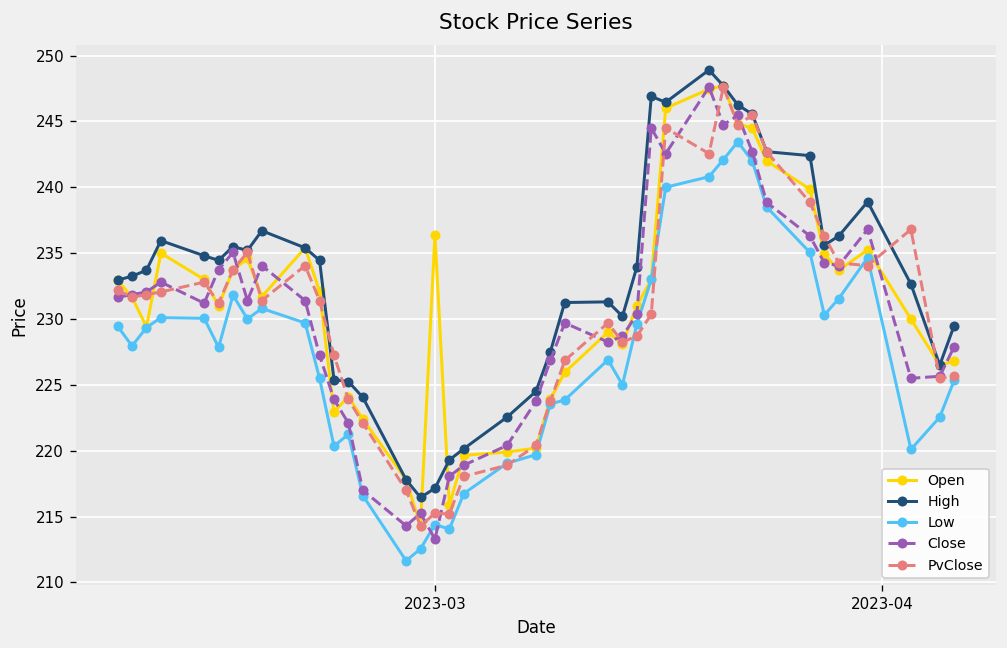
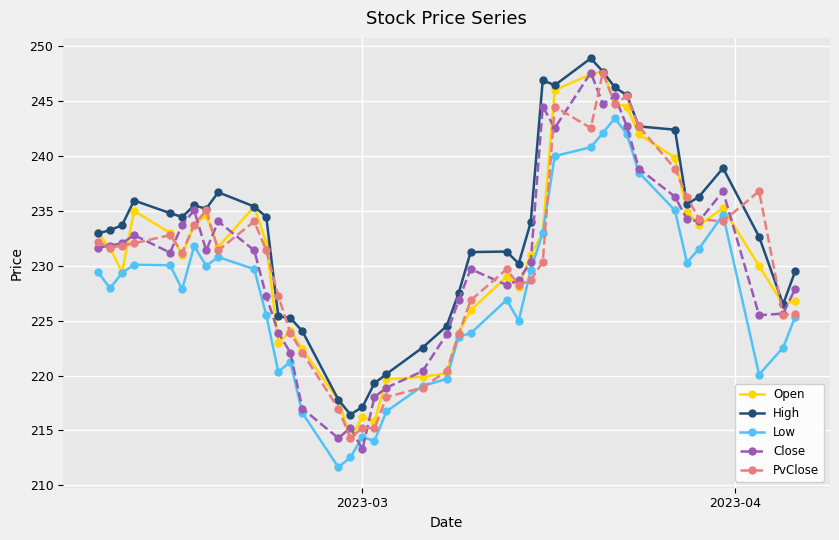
Open, 2023-03: 236.4 -> 216.3
